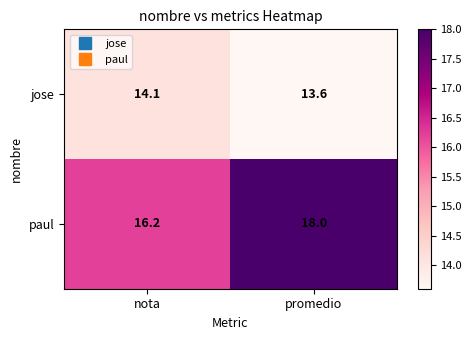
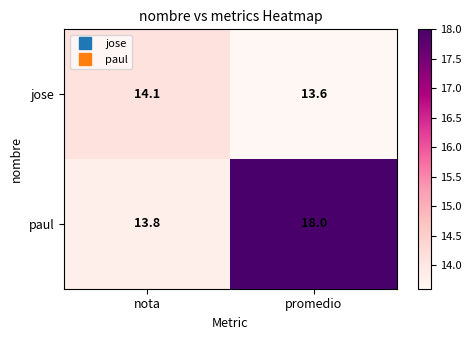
paul, nota: 16.2 -> 13.8
